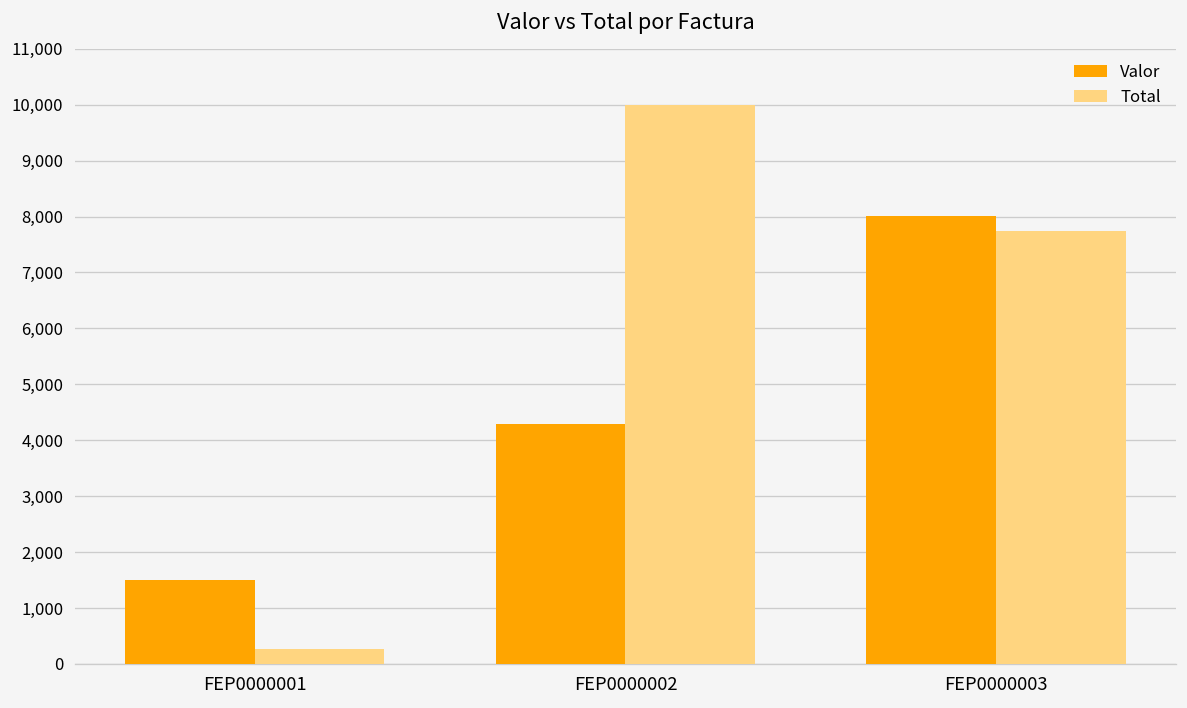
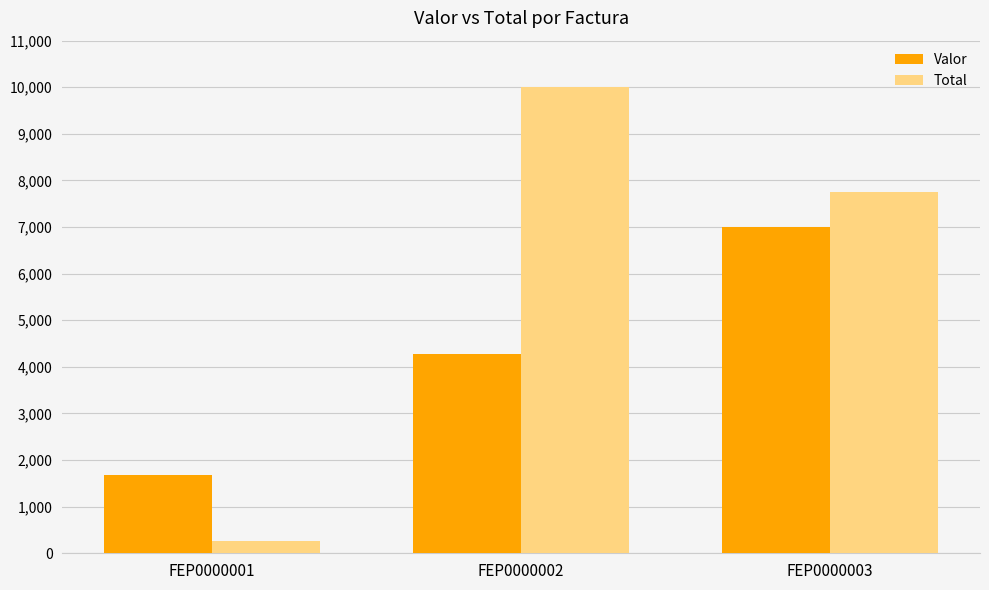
Valor, FEP0000001: 1,500 -> 1,700
Valor, FEP0000003: 8,000 -> 7,000
